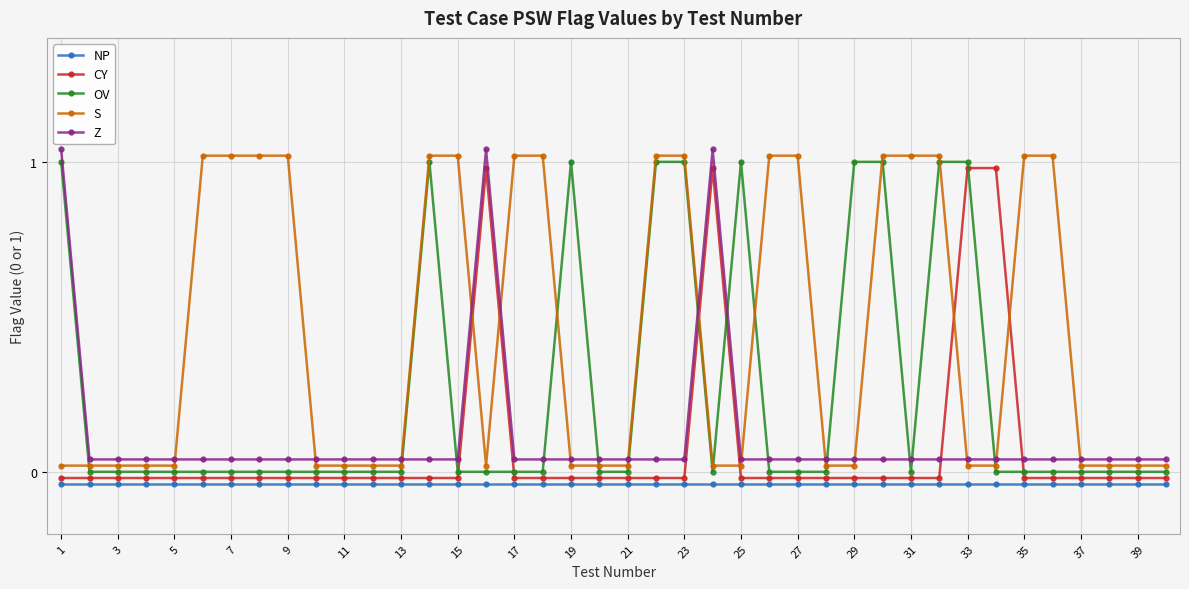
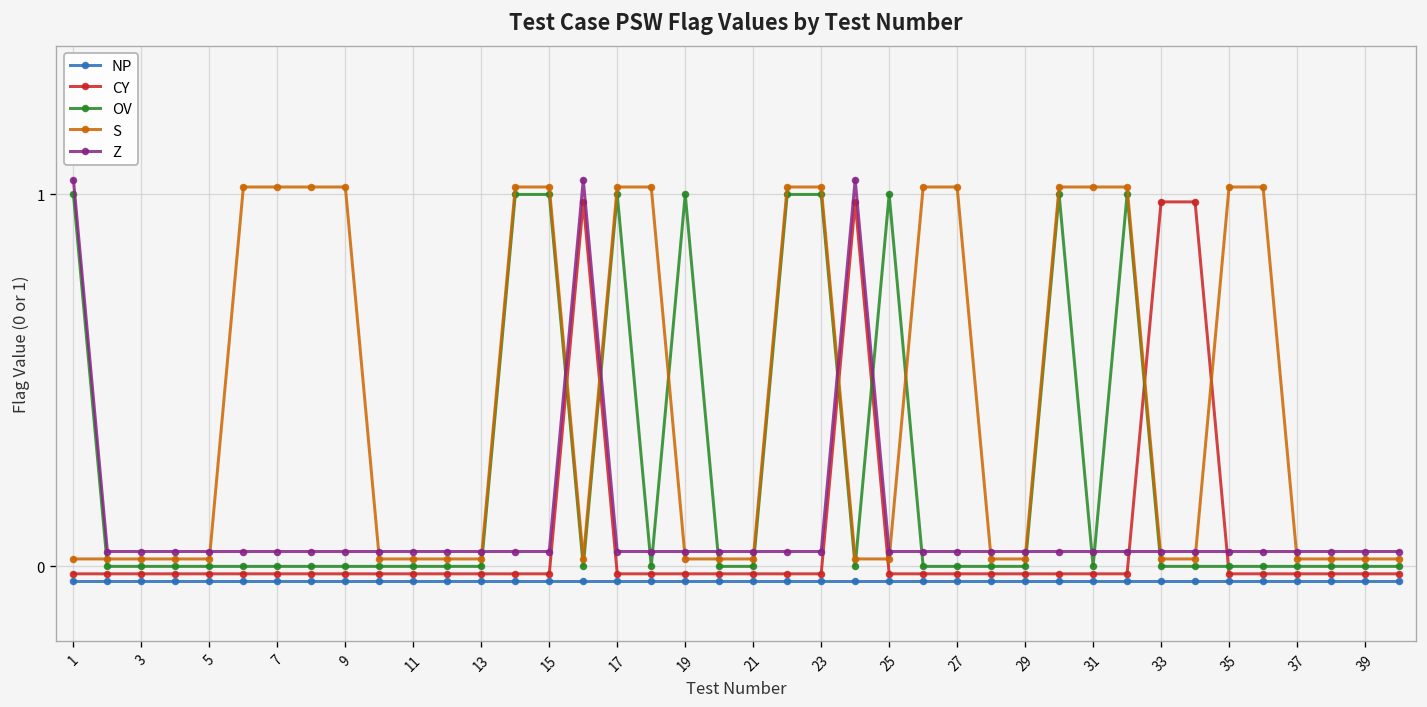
OV, 15: 0 -> 1
OV, 17: 0 -> 1
OV, 29: 1 -> 0
OV, 33: 1 -> 0
